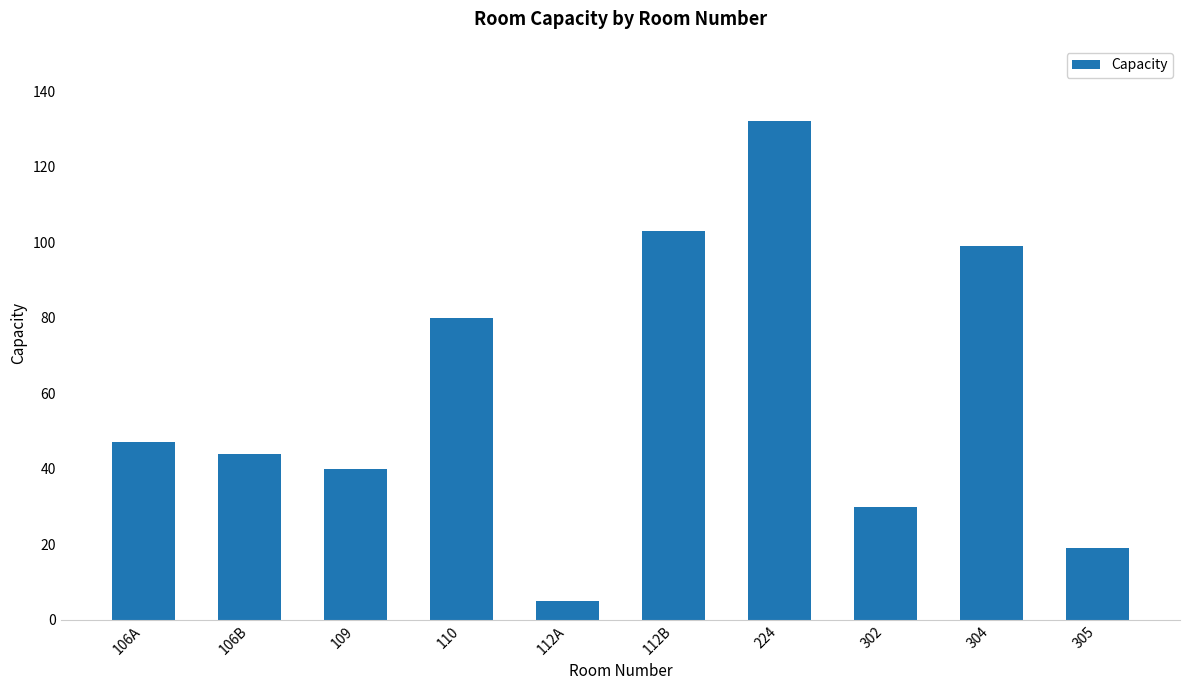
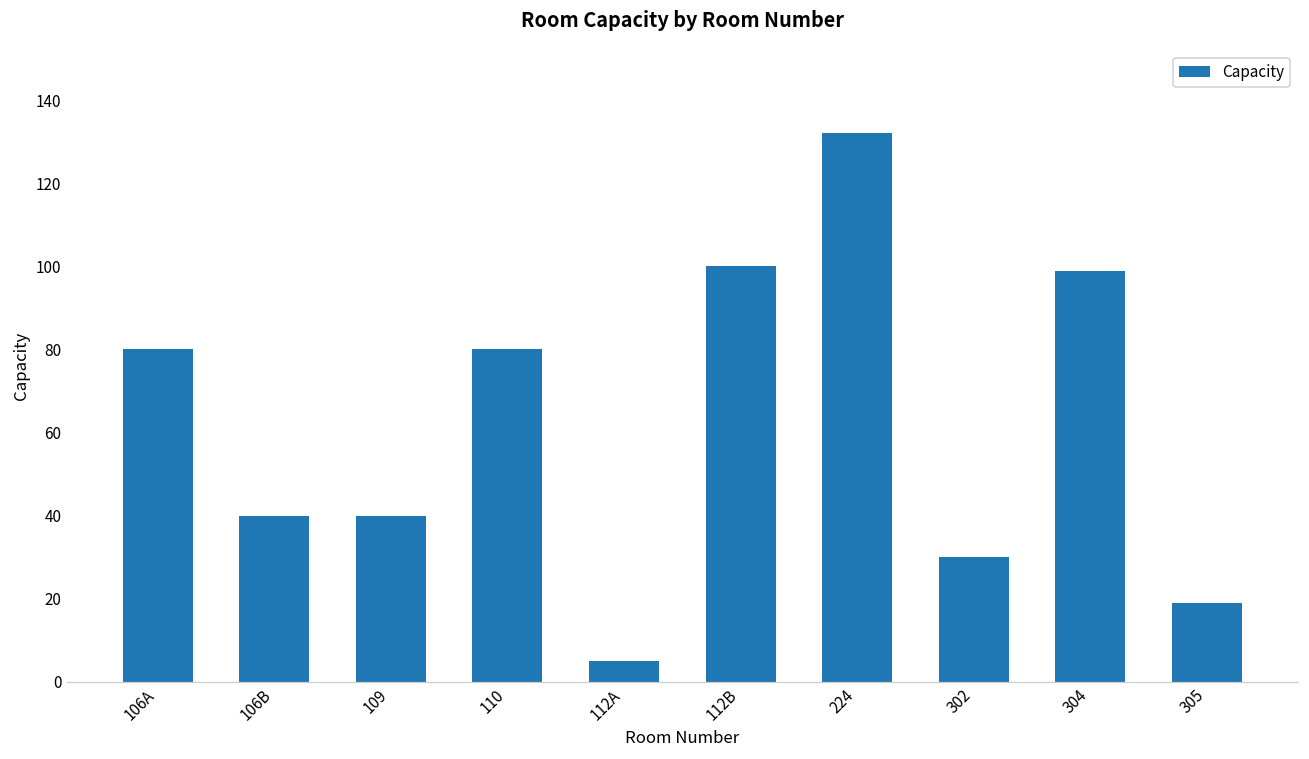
106A: 47 -> 80
106B: 44 -> 40
112B: 103 -> 100
